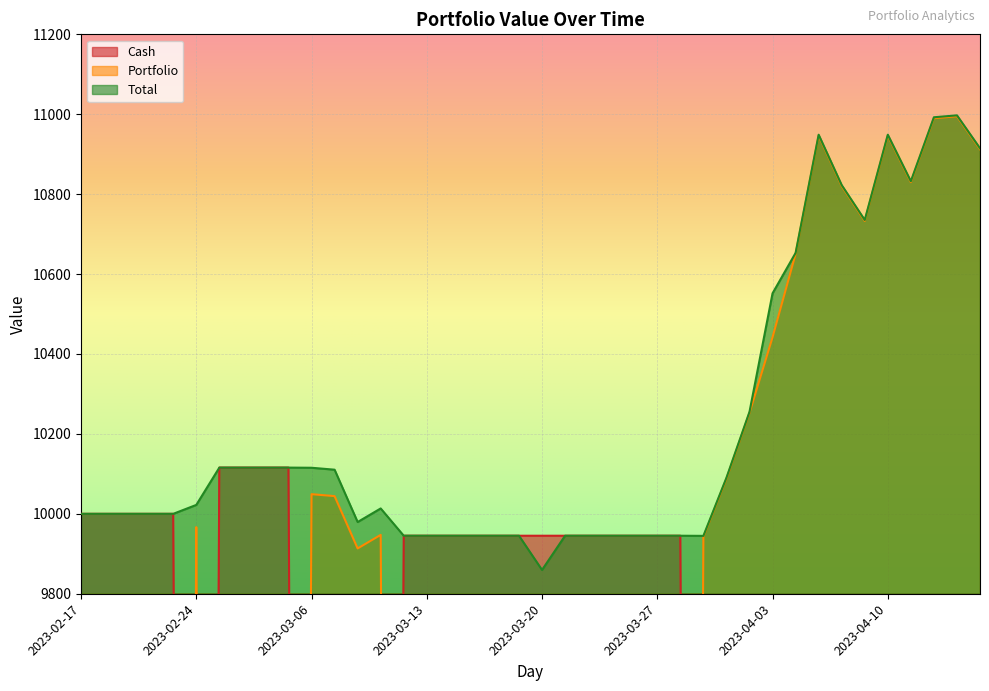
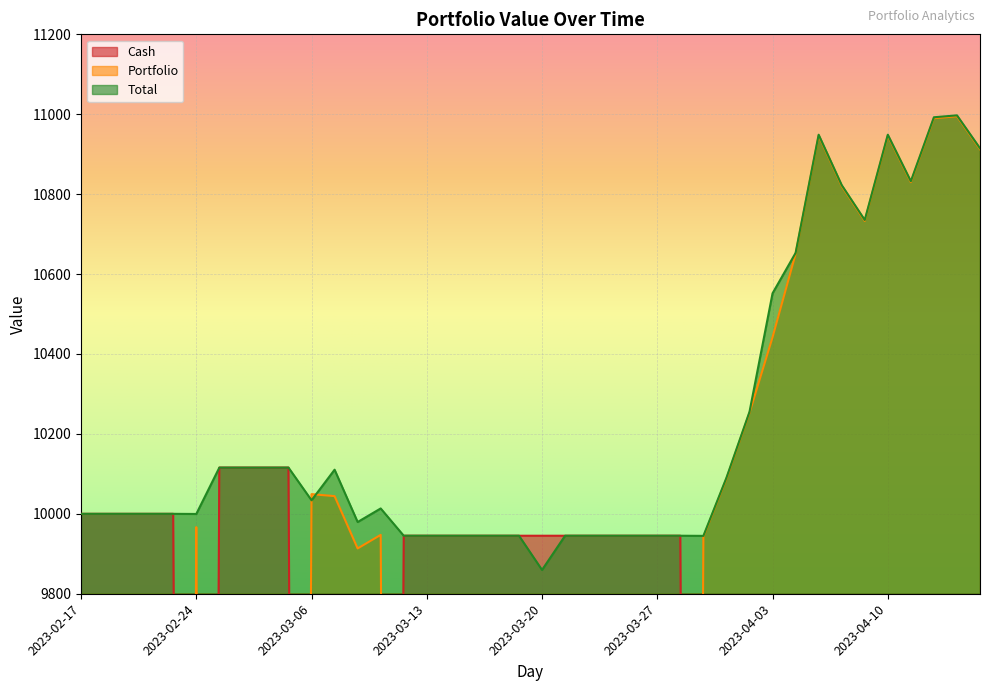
Total, 2023-02-24: 10020 -> 10000
Total, 2023-03-06: 10120 -> 10030
